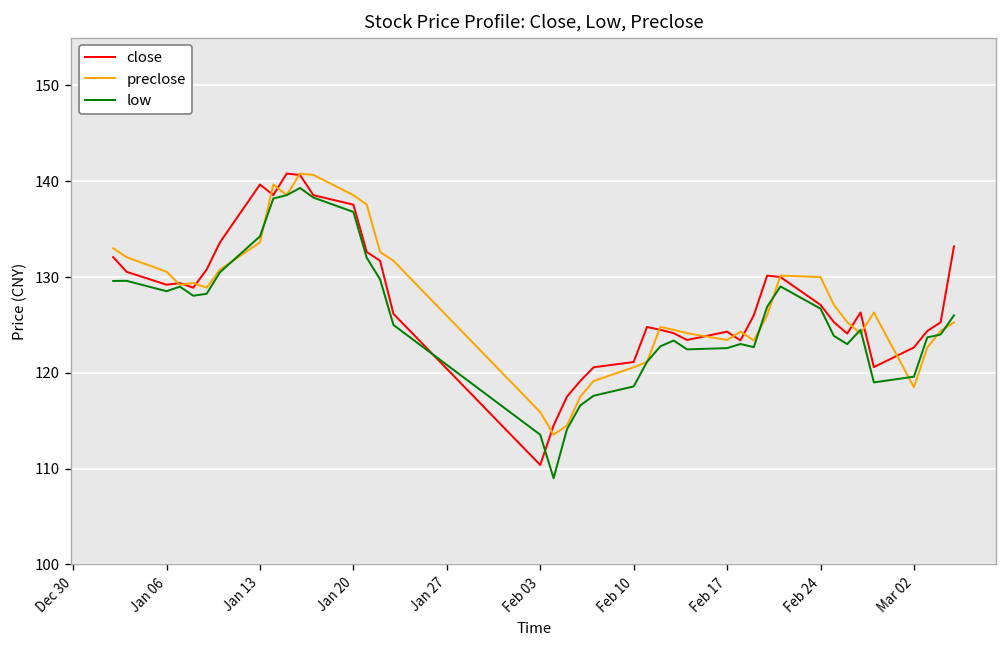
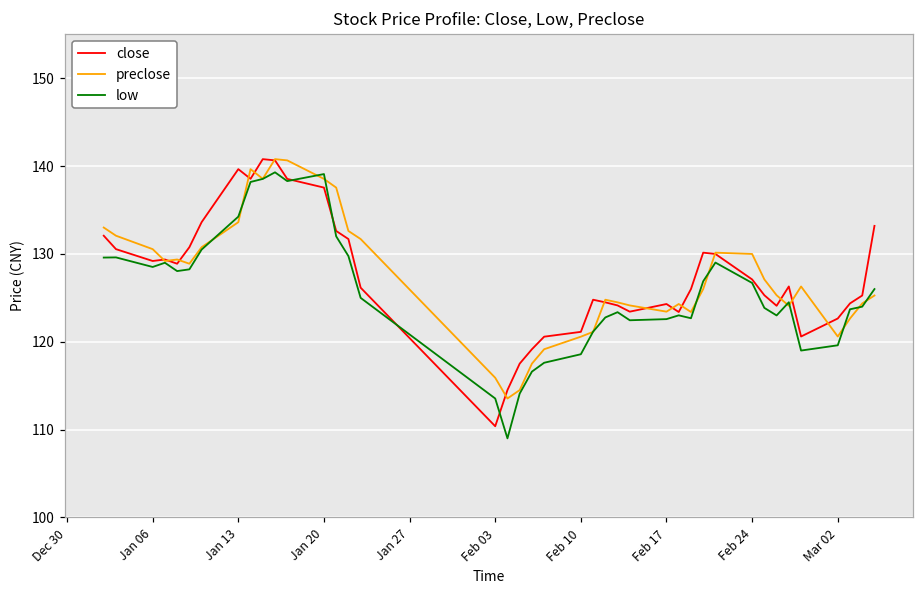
low, Jan 20: 137 -> 139
preclose, Mar 02: 119 -> 121
